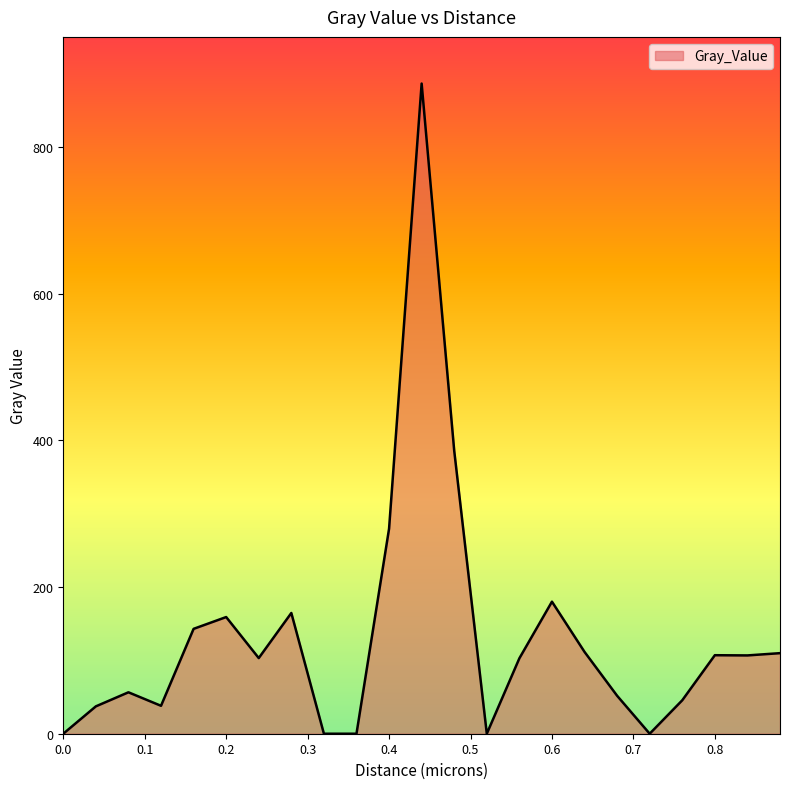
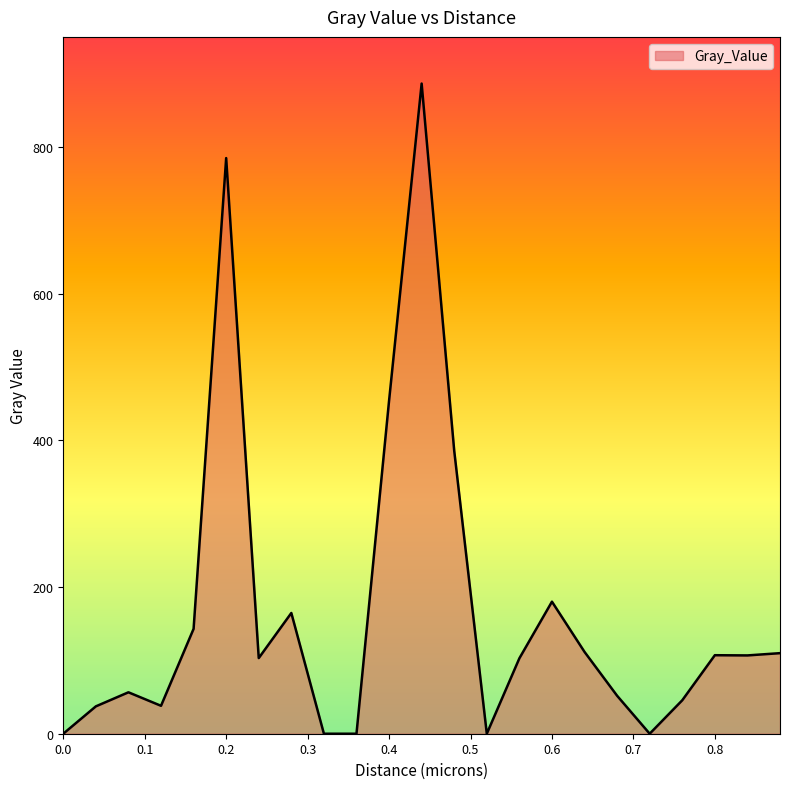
0.2: 160 -> 780
0.4: 280 -> 450
